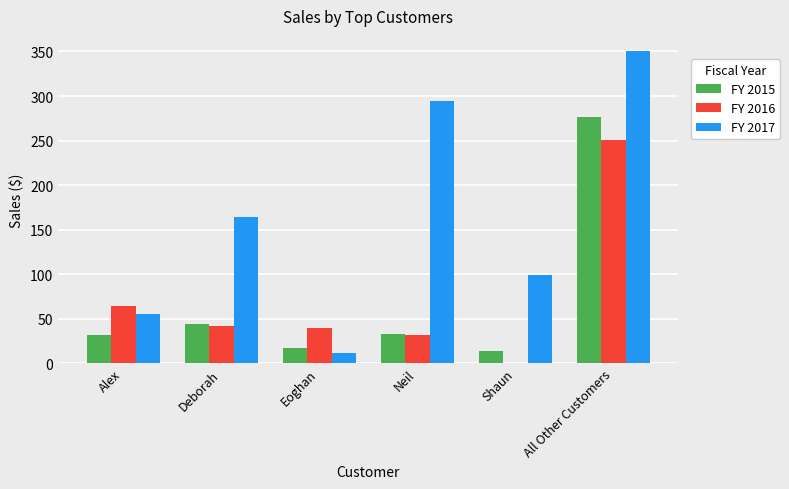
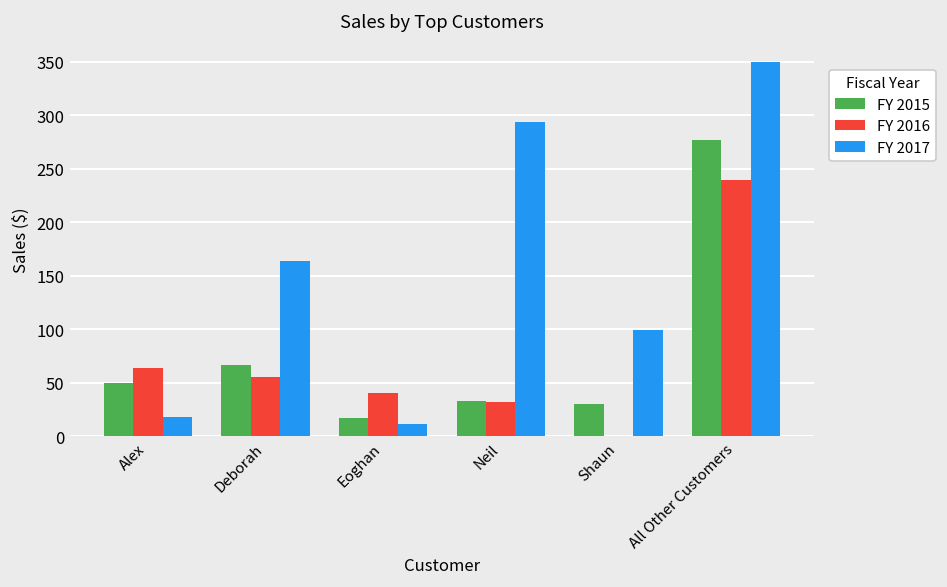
FY 2015, Alex: 30 -> 50
FY 2017, Alex: 60 -> 20
FY 2015, Deborah: 40 -> 70
FY 2016, Deborah: 40 -> 60
FY 2015, Shaun: 10 -> 30
FY 2016, All Other Customers: 250 -> 240
